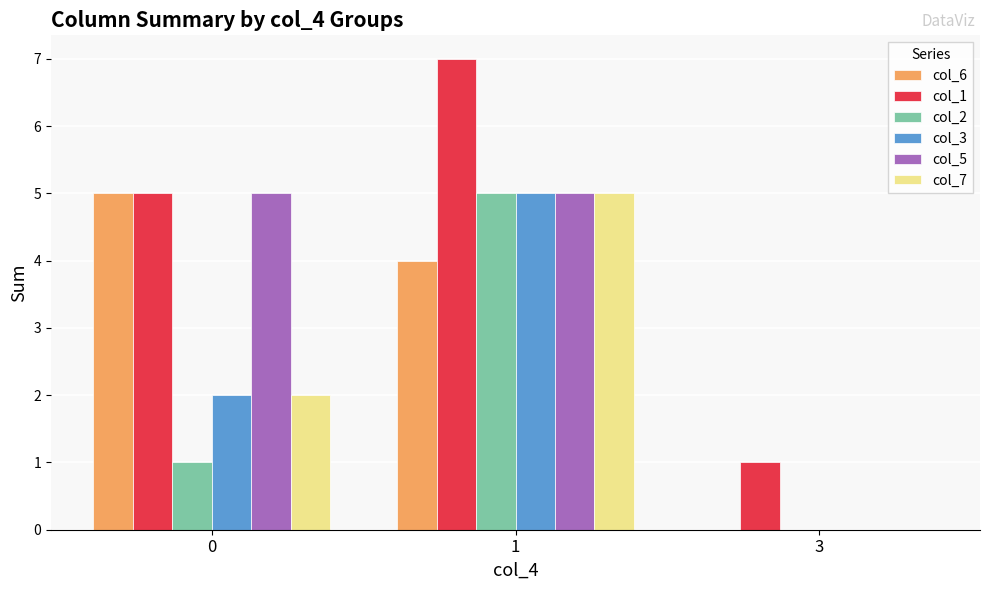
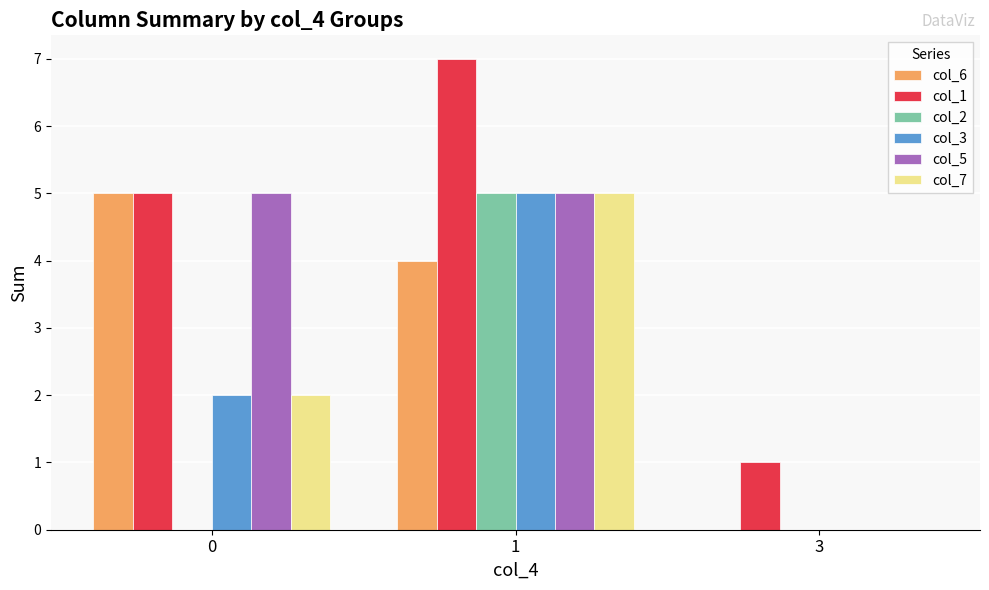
col_2, 0: 1 -> 0
